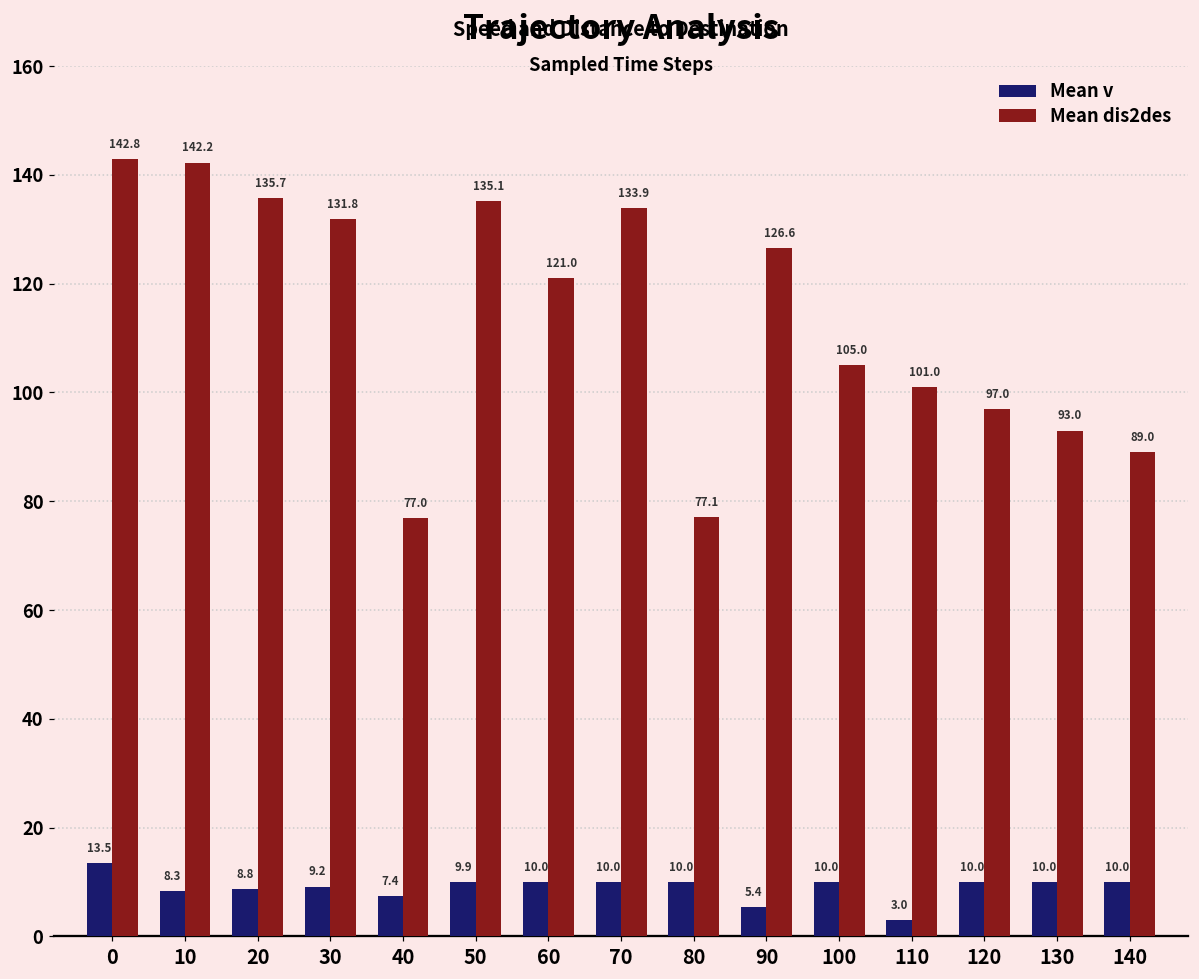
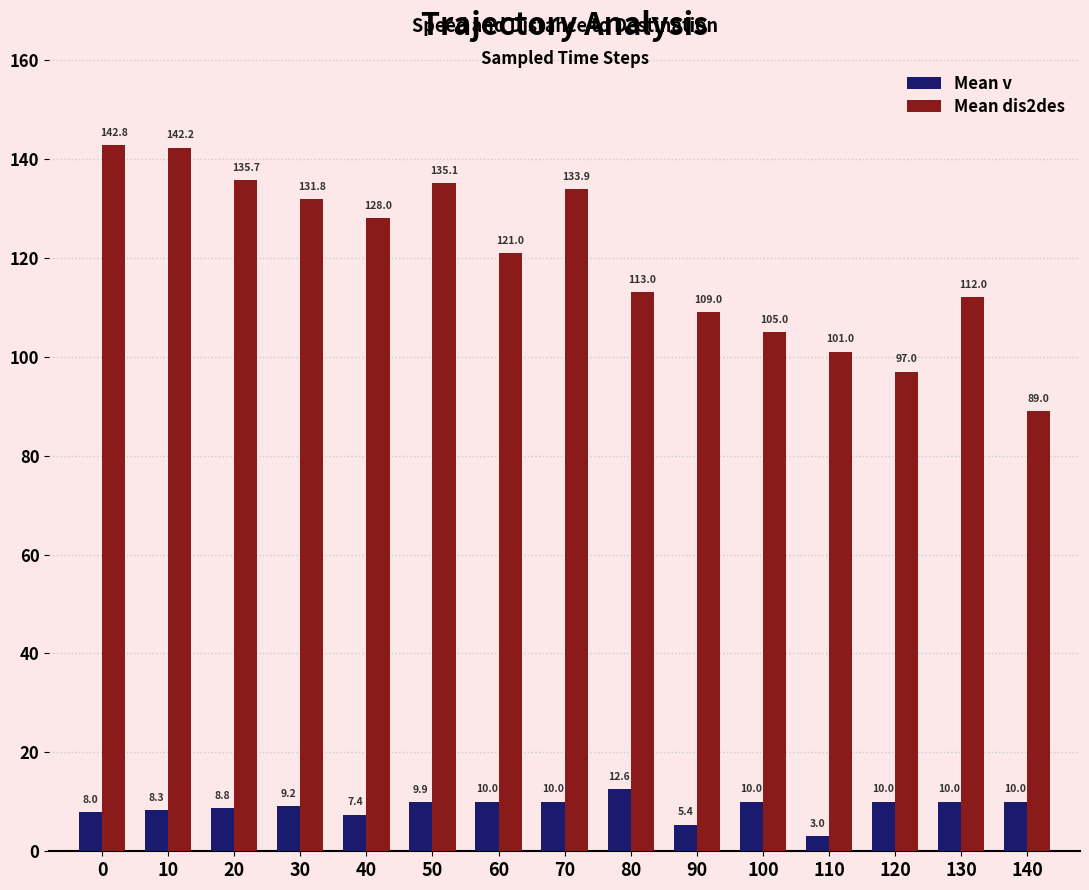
Mean v, 0: 13.5 -> 8.0
Mean dis2des, 40: 77.0 -> 128.0
Mean v, 80: 10.0 -> 12.6
Mean dis2des, 80: 77.1 -> 113.0
Mean dis2des, 90: 126.6 -> 109.0
Mean dis2des, 130: 93.0 -> 112.0
